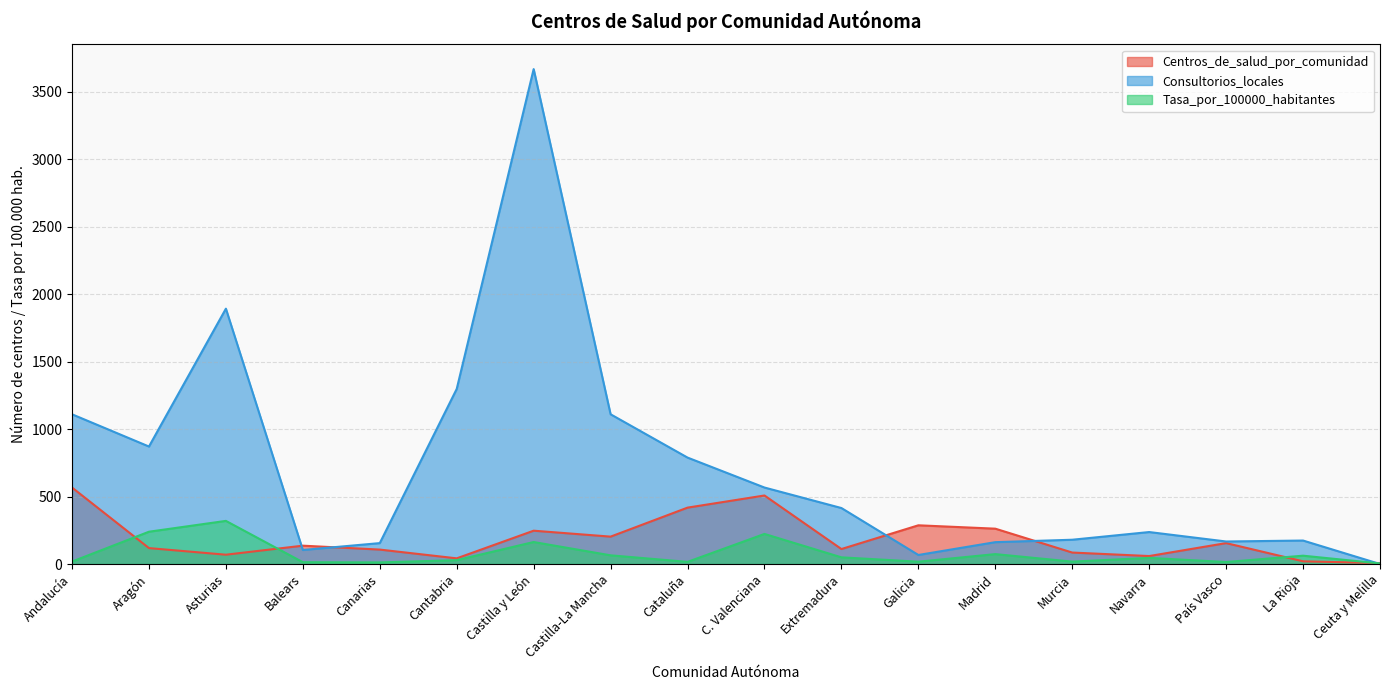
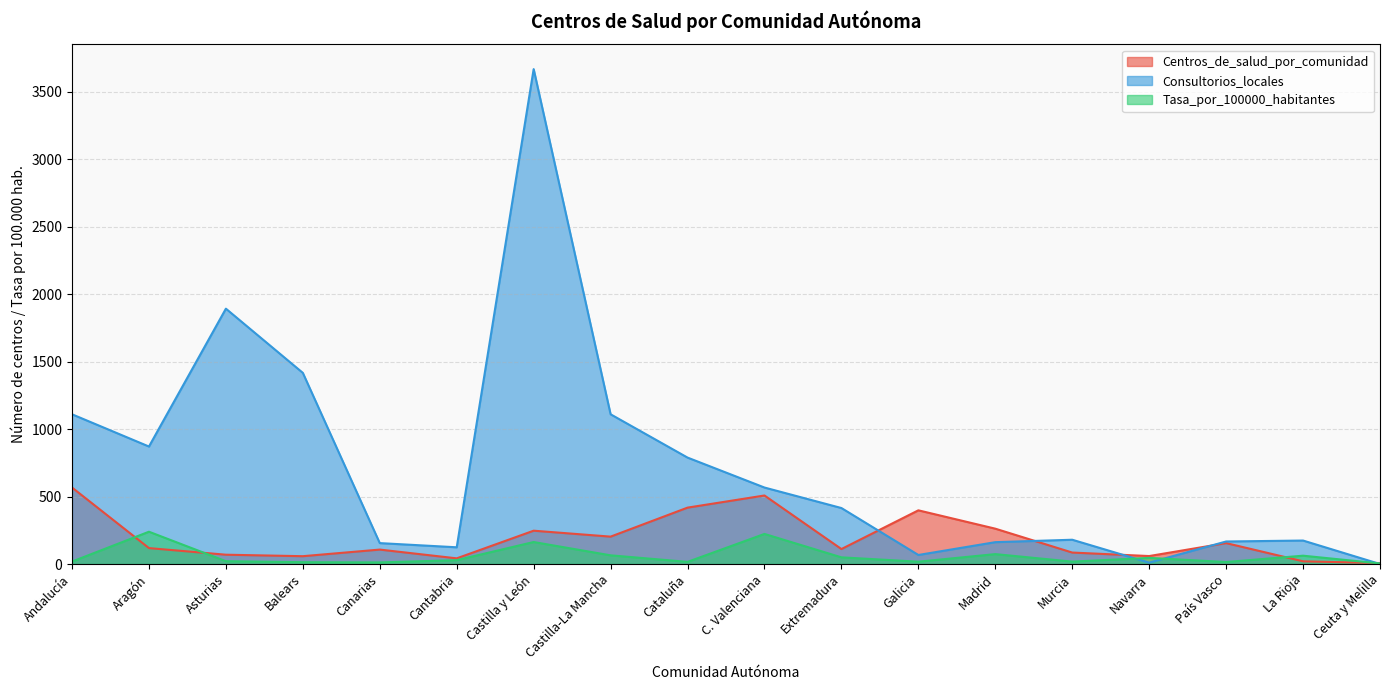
Tasa_por_100000_habitantes, Asturias: 320 -> 20
Centros_de_salud_por_comunidad, Balears: 140 -> 60
Consultorios_locales, Balears: 100 -> 1420
Consultorios_locales, Cantabria: 1300 -> 120
Centros_de_salud_por_comunidad, Galicia: 290 -> 400
Consultorios_locales, Navarra: 240 -> 10
